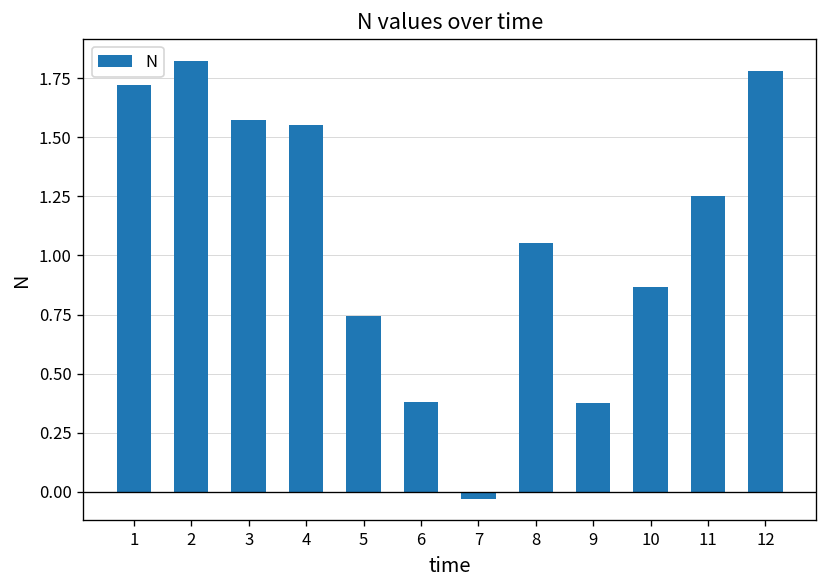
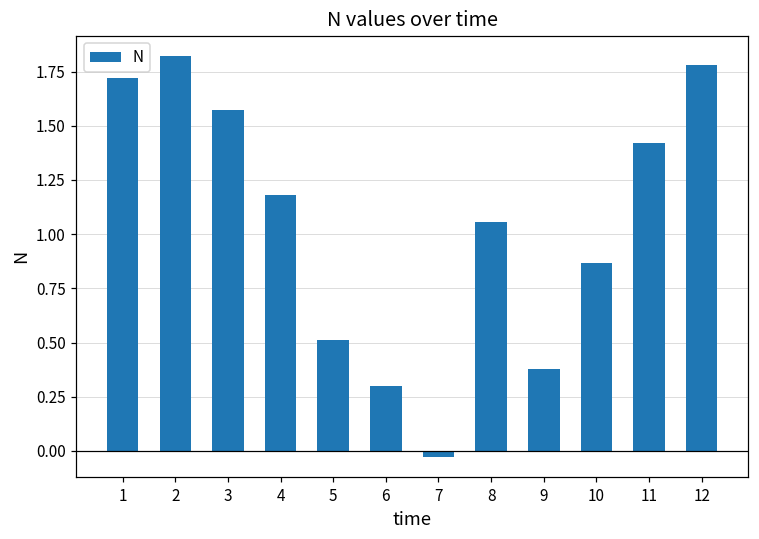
4: 1.55 -> 1.18
5: 0.75 -> 0.51
6: 0.38 -> 0.30
11: 1.25 -> 1.42
